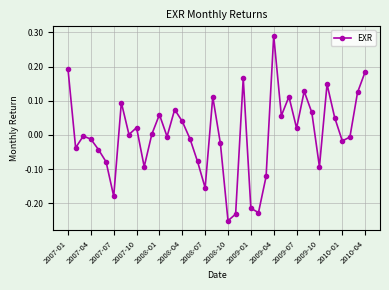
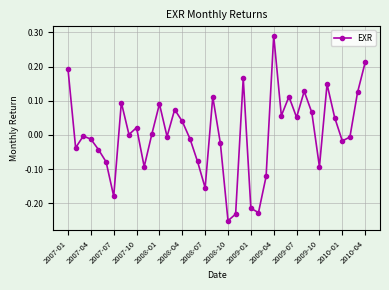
2008-01: 0.06 -> 0.09
2009-07: 0.02 -> 0.05
2010-04: 0.18 -> 0.21
